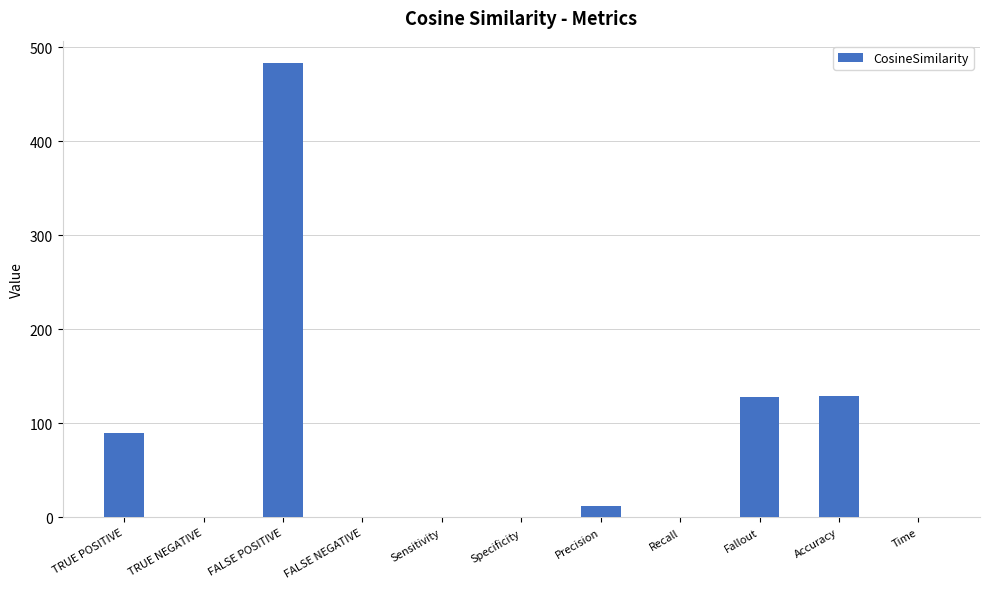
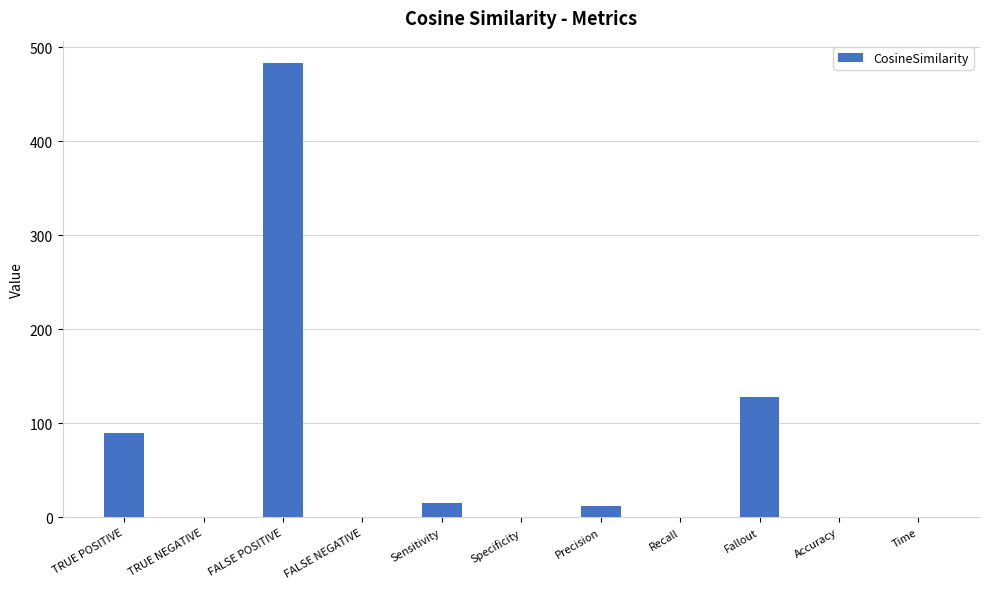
Sensitivity: 0 -> 20
Accuracy: 130 -> 0
